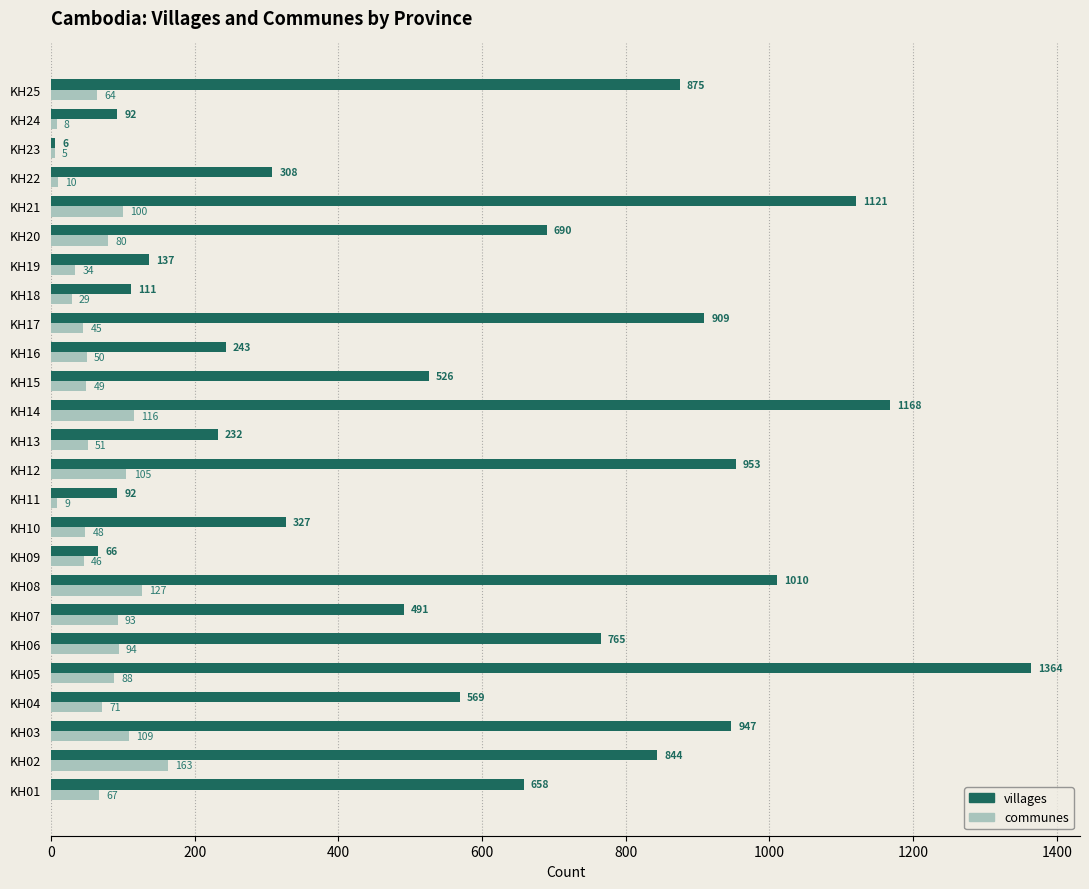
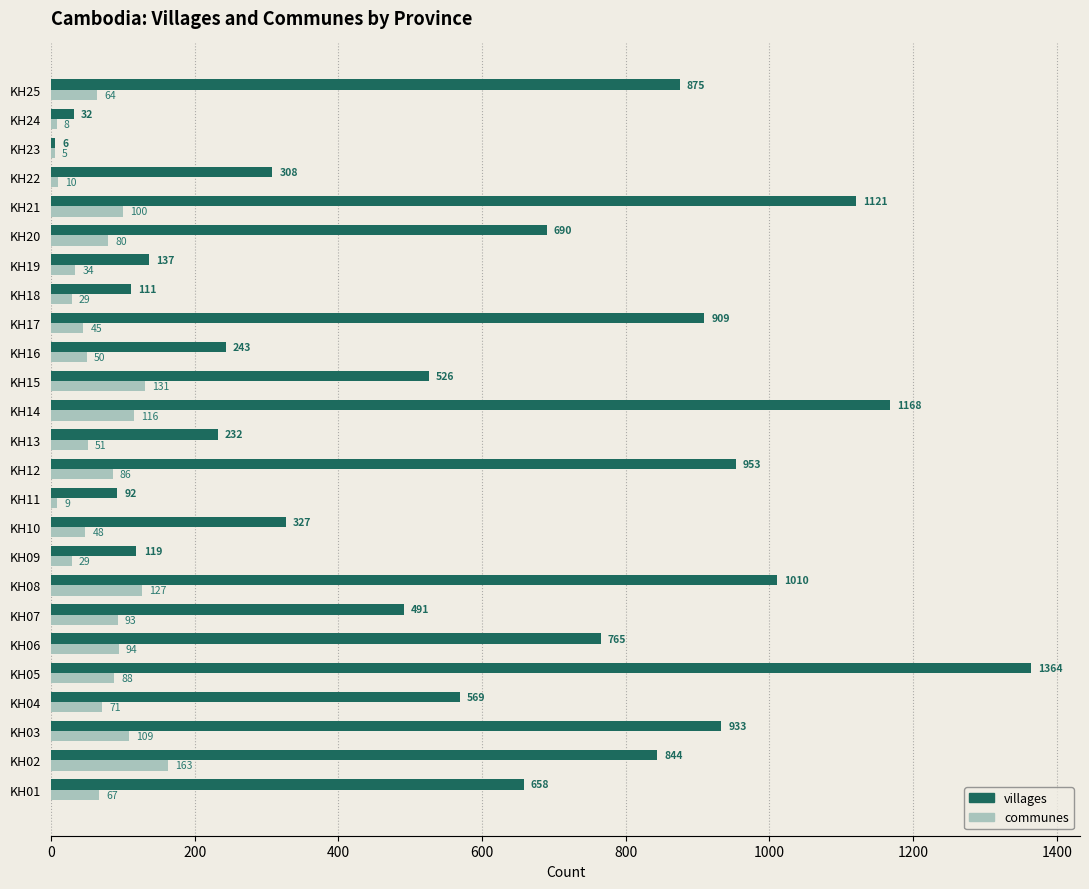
villages, KH24: 92 -> 32
communes, KH15: 49 -> 131
communes, KH12: 105 -> 86
villages, KH09: 66 -> 119
communes, KH09: 46 -> 29
villages, KH03: 947 -> 933
